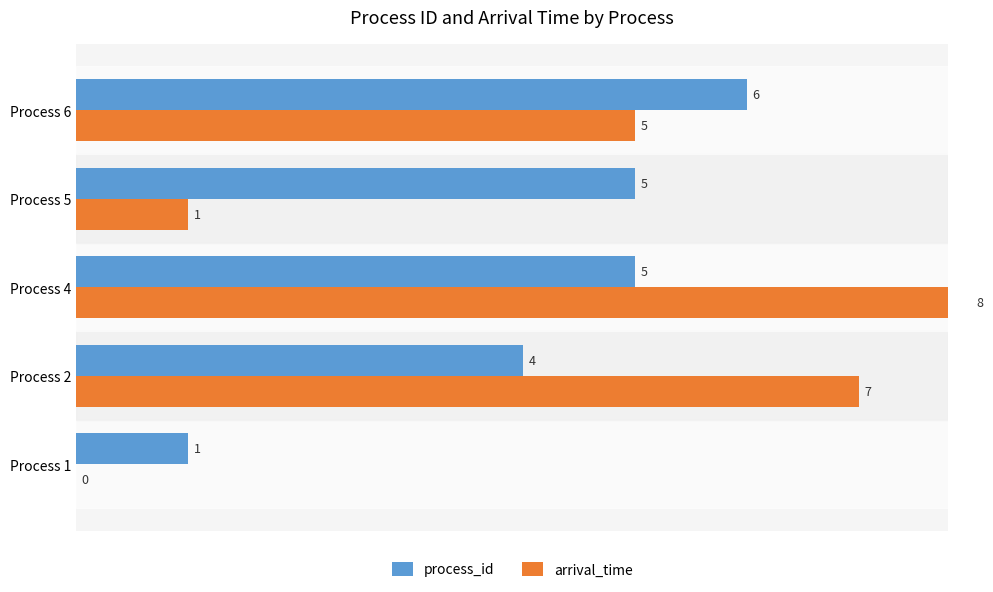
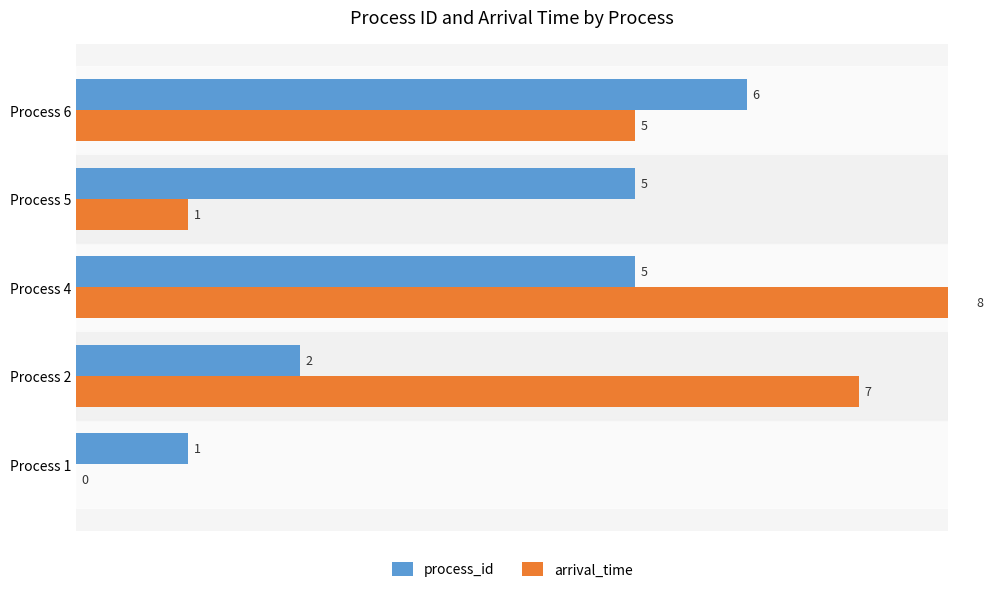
process_id, Process 2: 4 -> 2
